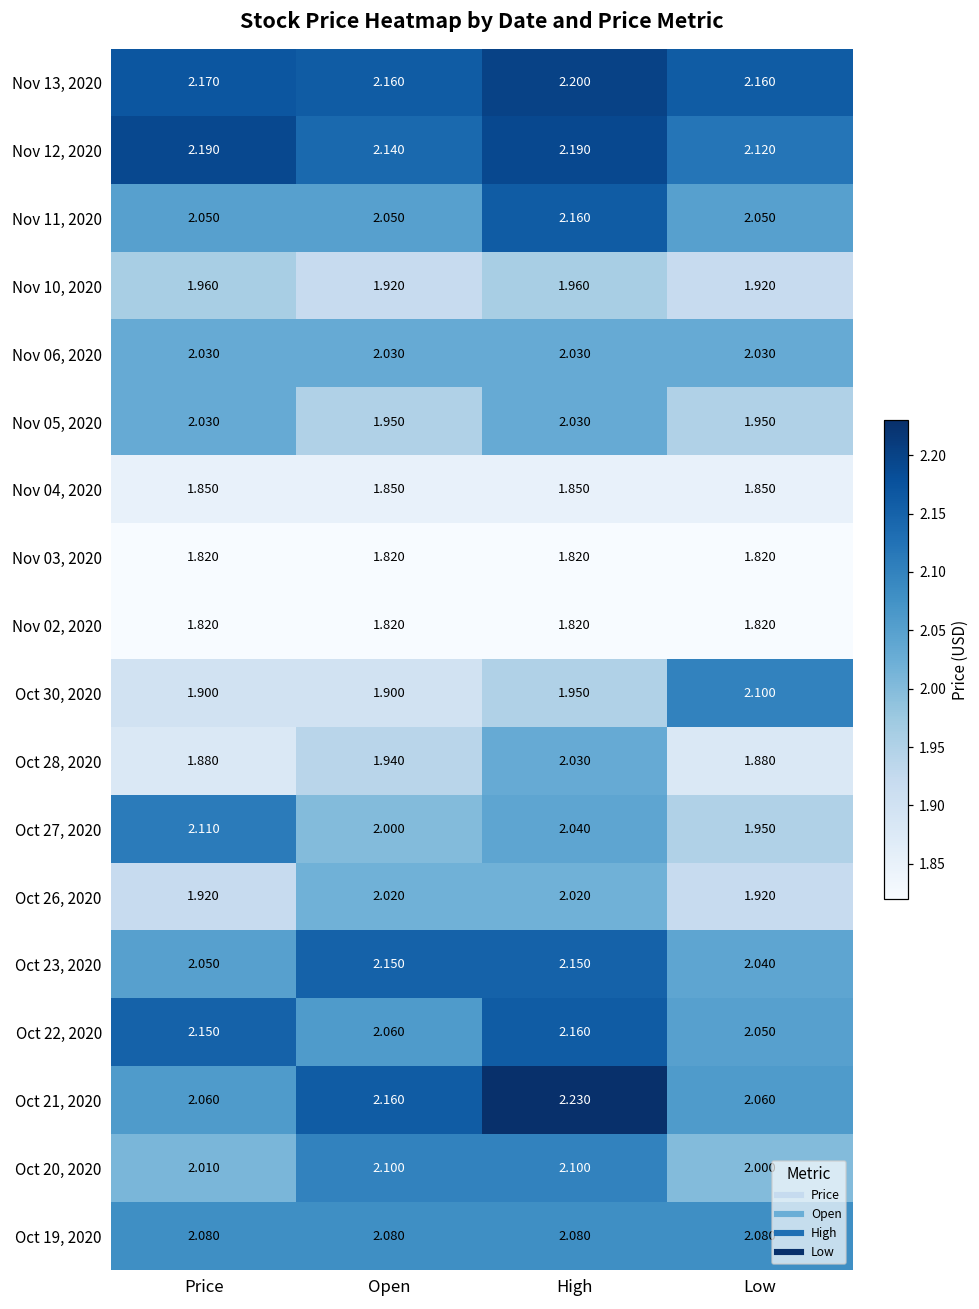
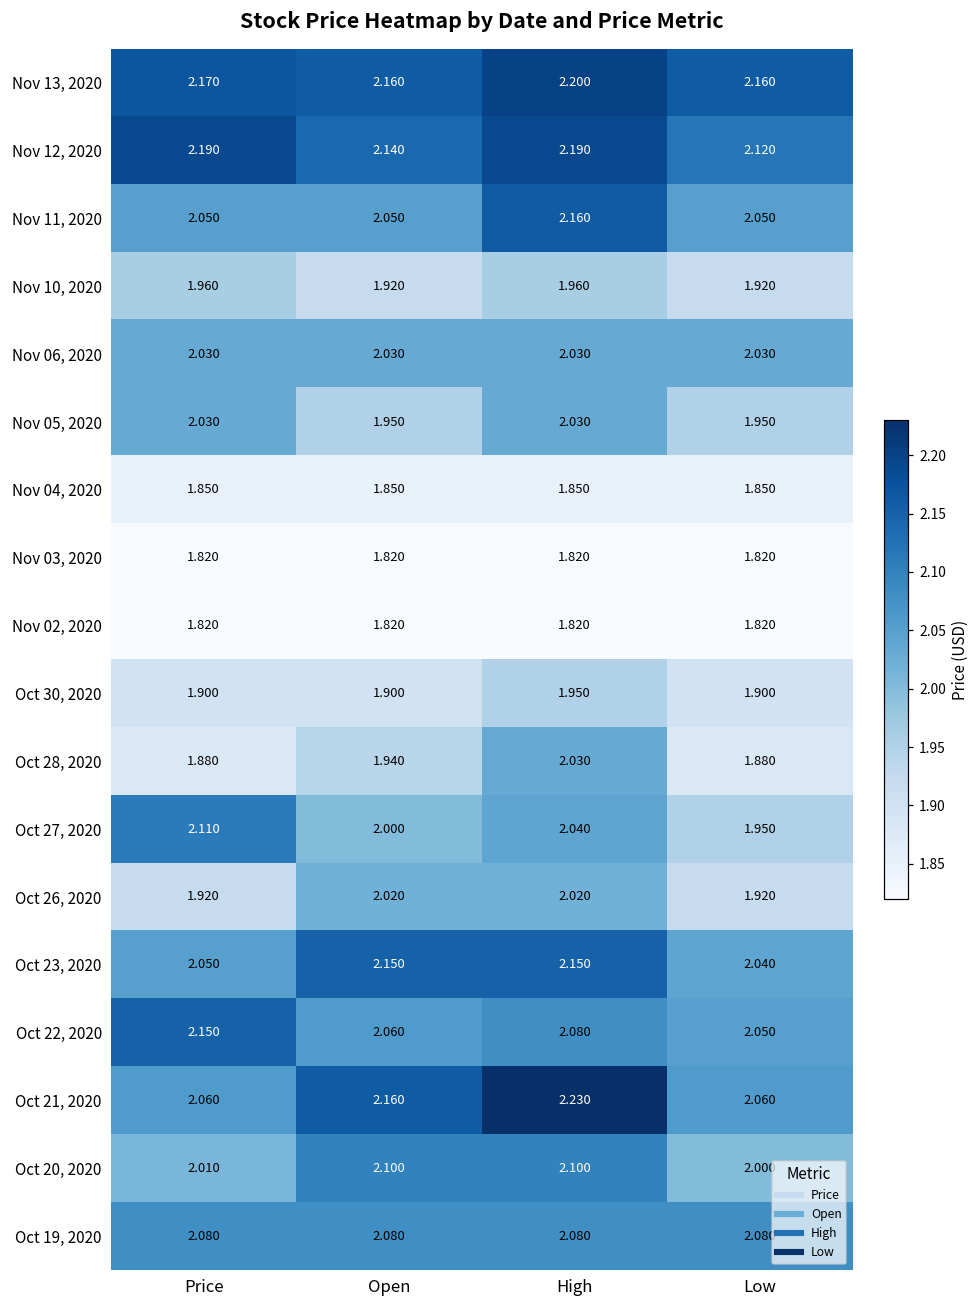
Oct 30, 2020, Low: 2.100 -> 1.900
Oct 22, 2020, High: 2.160 -> 2.080
